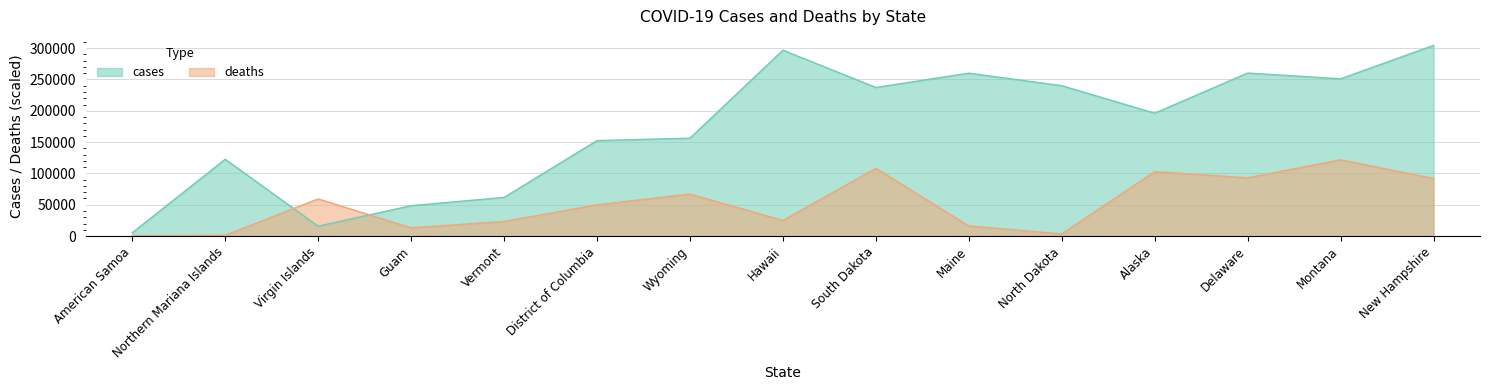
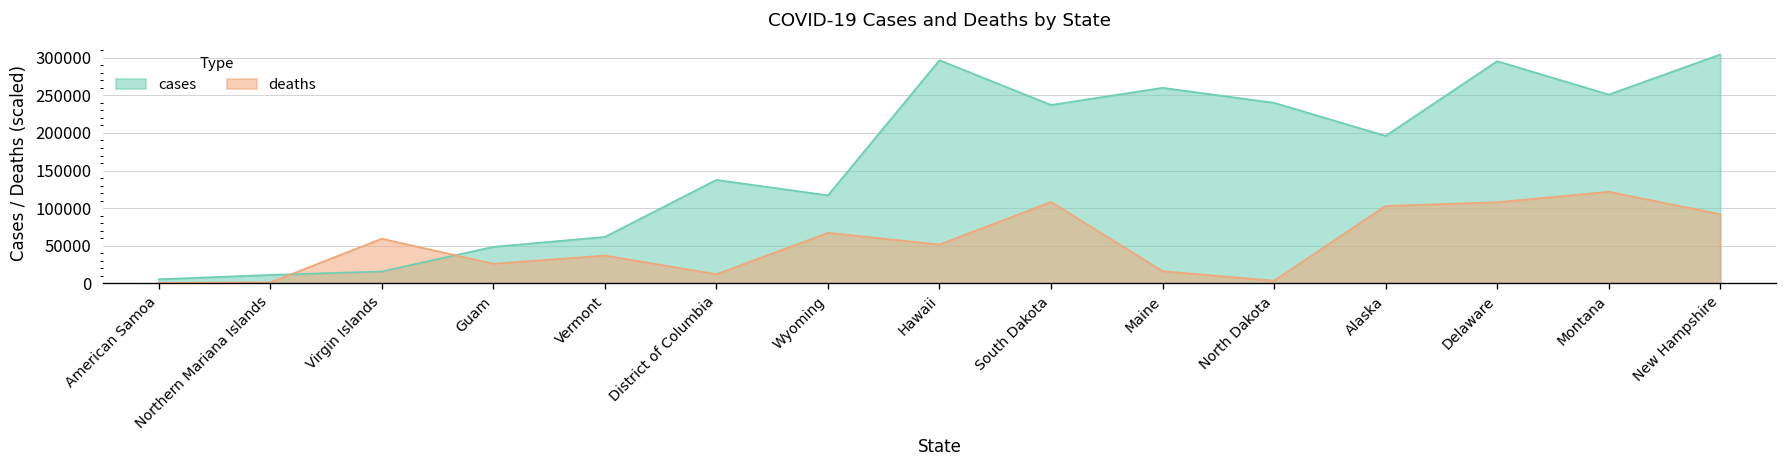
cases, Northern Mariana Islands: 120000 -> 10000
deaths, Guam: 10000 -> 30000
deaths, Vermont: 20000 -> 40000
cases, District of Columbia: 150000 -> 140000
deaths, District of Columbia: 50000 -> 10000
cases, Wyoming: 160000 -> 120000
deaths, Hawaii: 20000 -> 50000
cases, Delaware: 260000 -> 300000
deaths, Delaware: 90000 -> 110000
